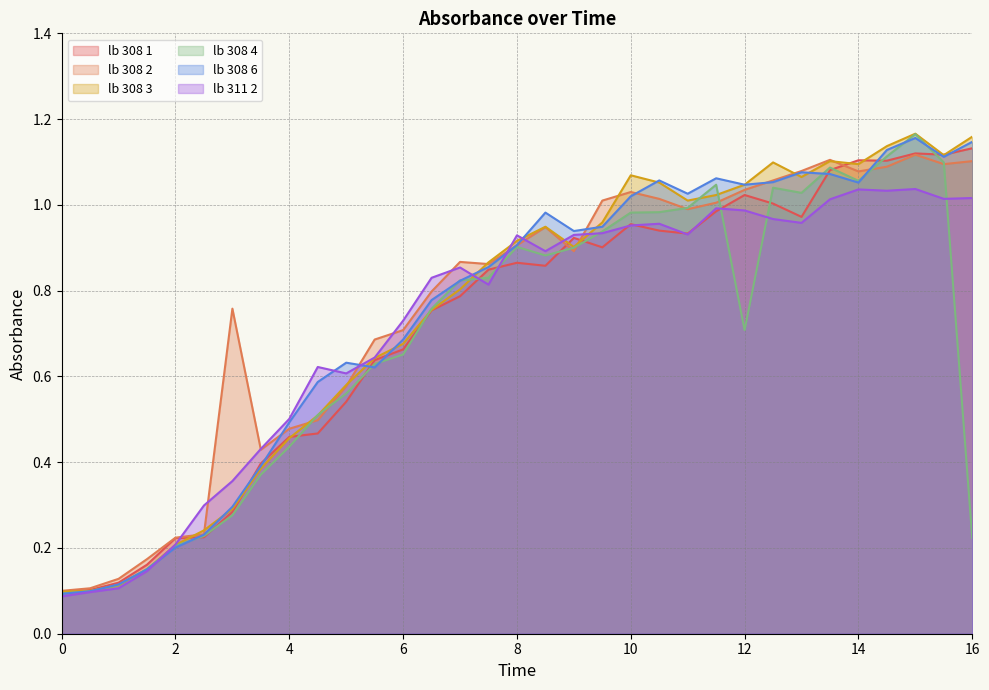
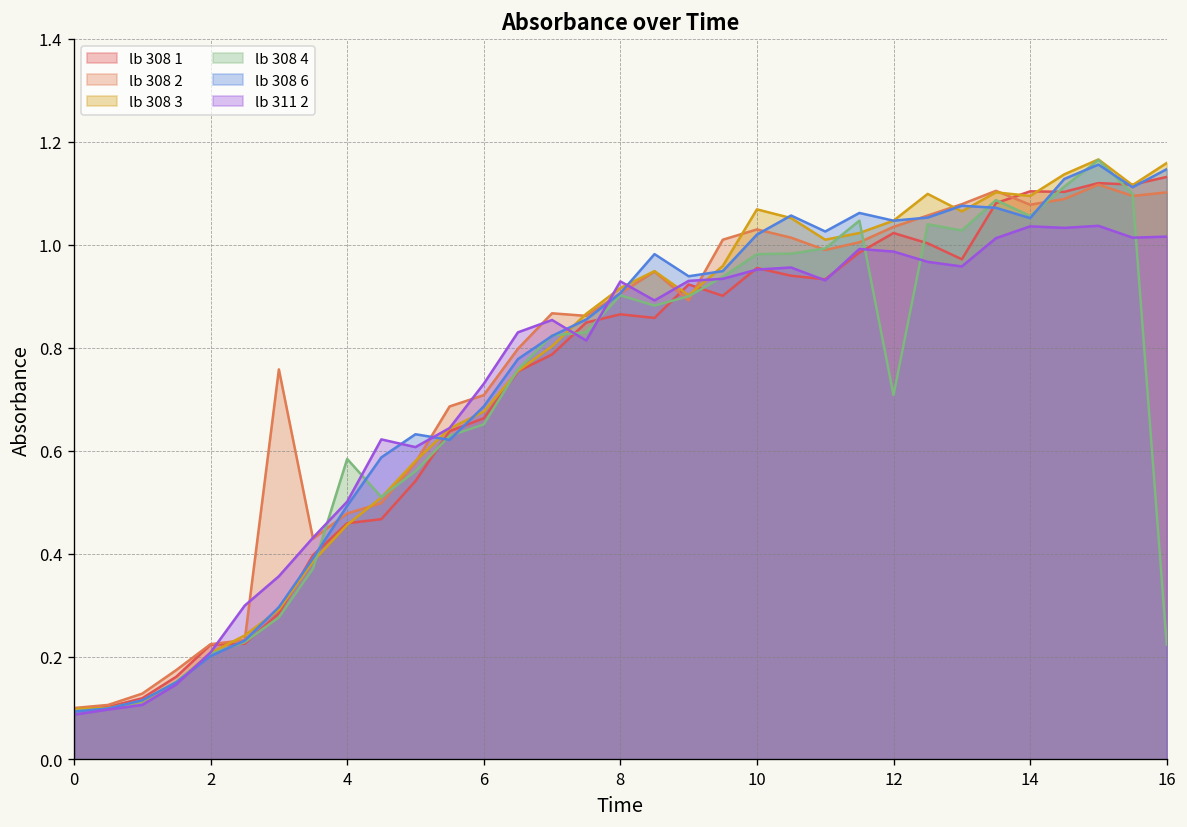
lb 308 4, 4: 0.44 -> 0.58
